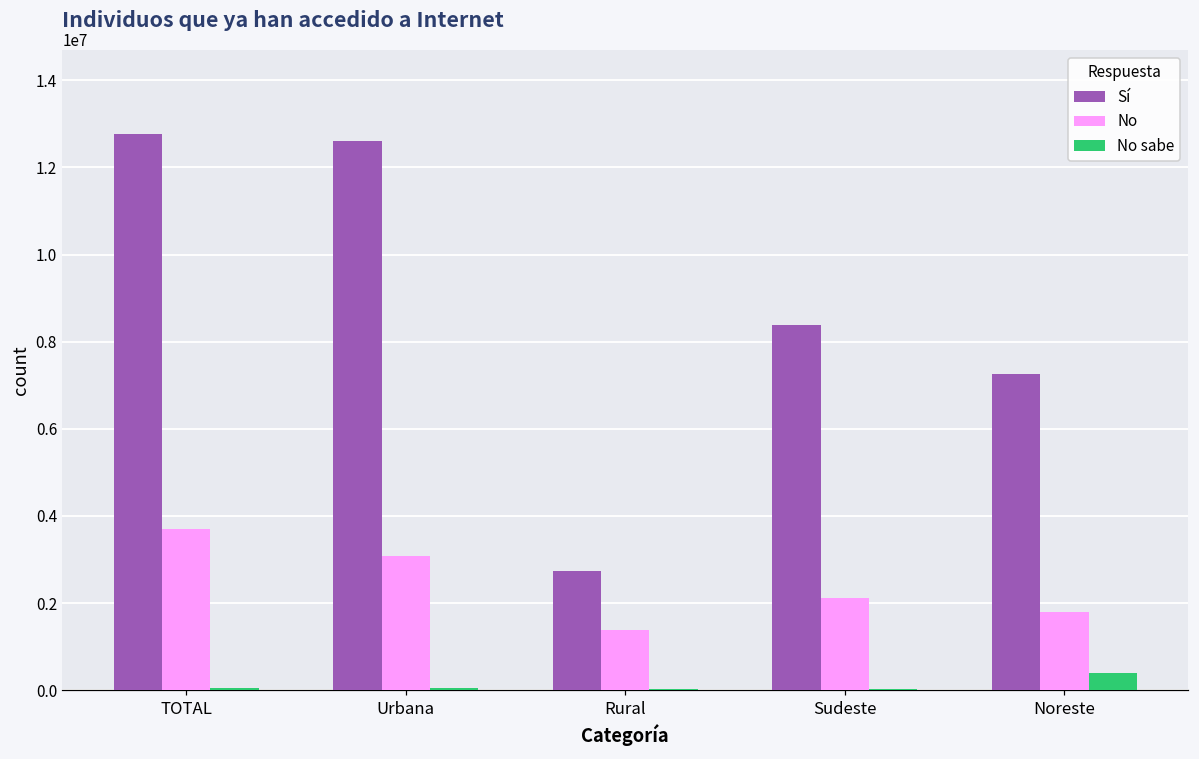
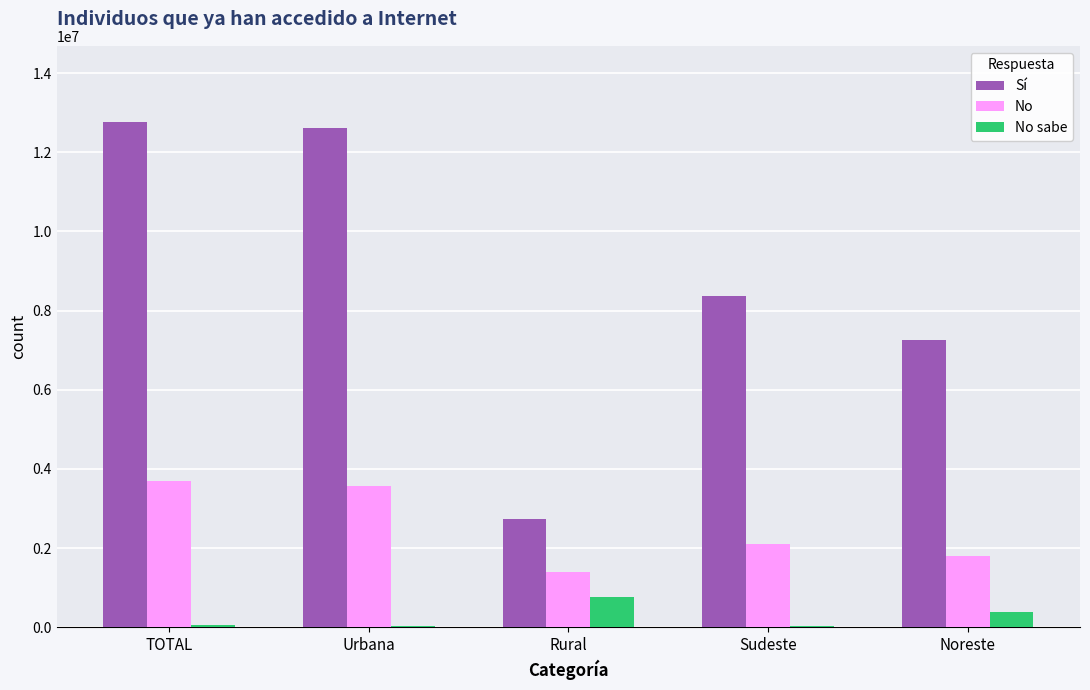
No, Urbana: 3100000 -> 3600000
No sabe, Rural: 0 -> 800000
